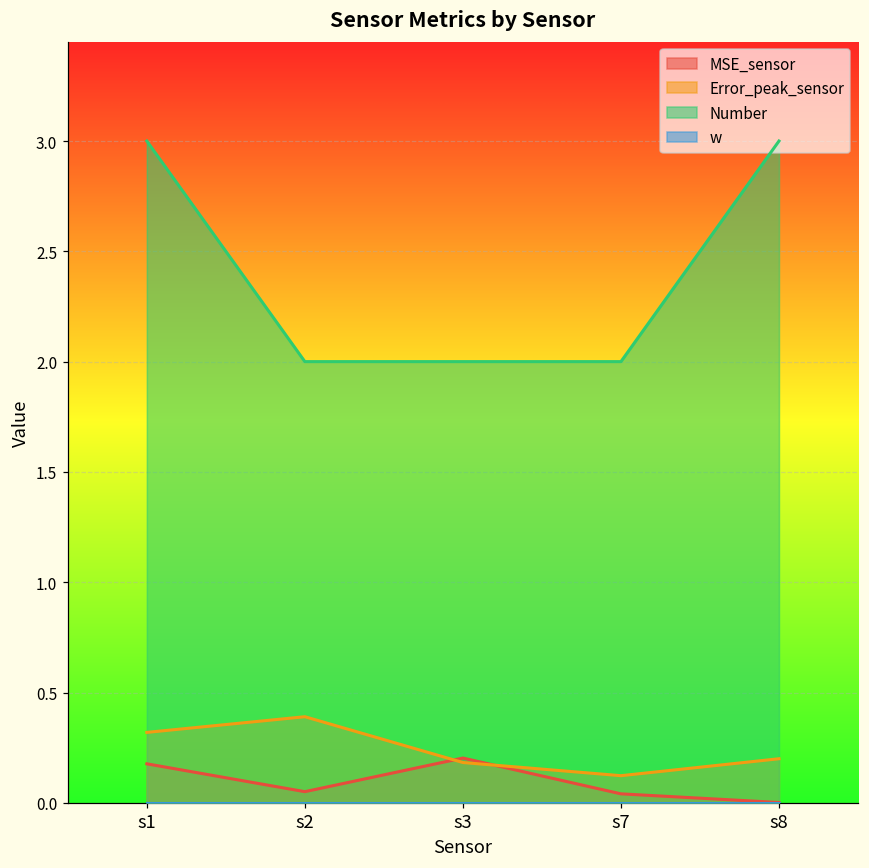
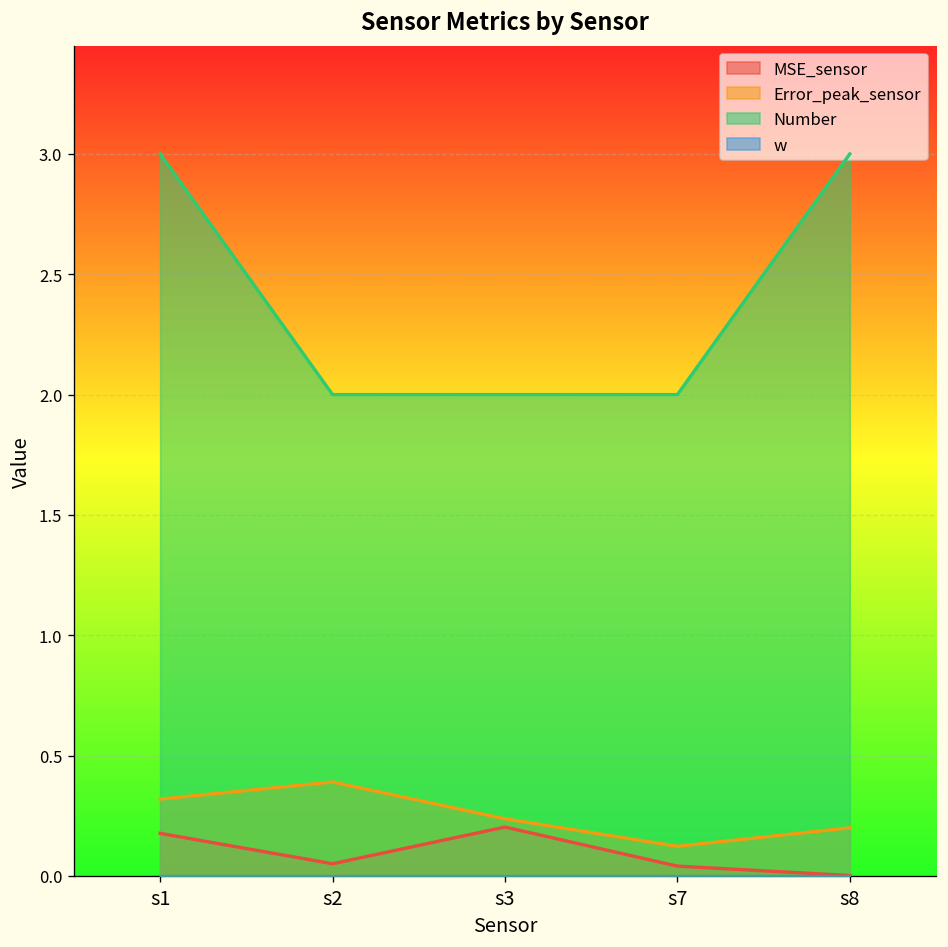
Error_peak_sensor, s3: 0.18 -> 0.24
